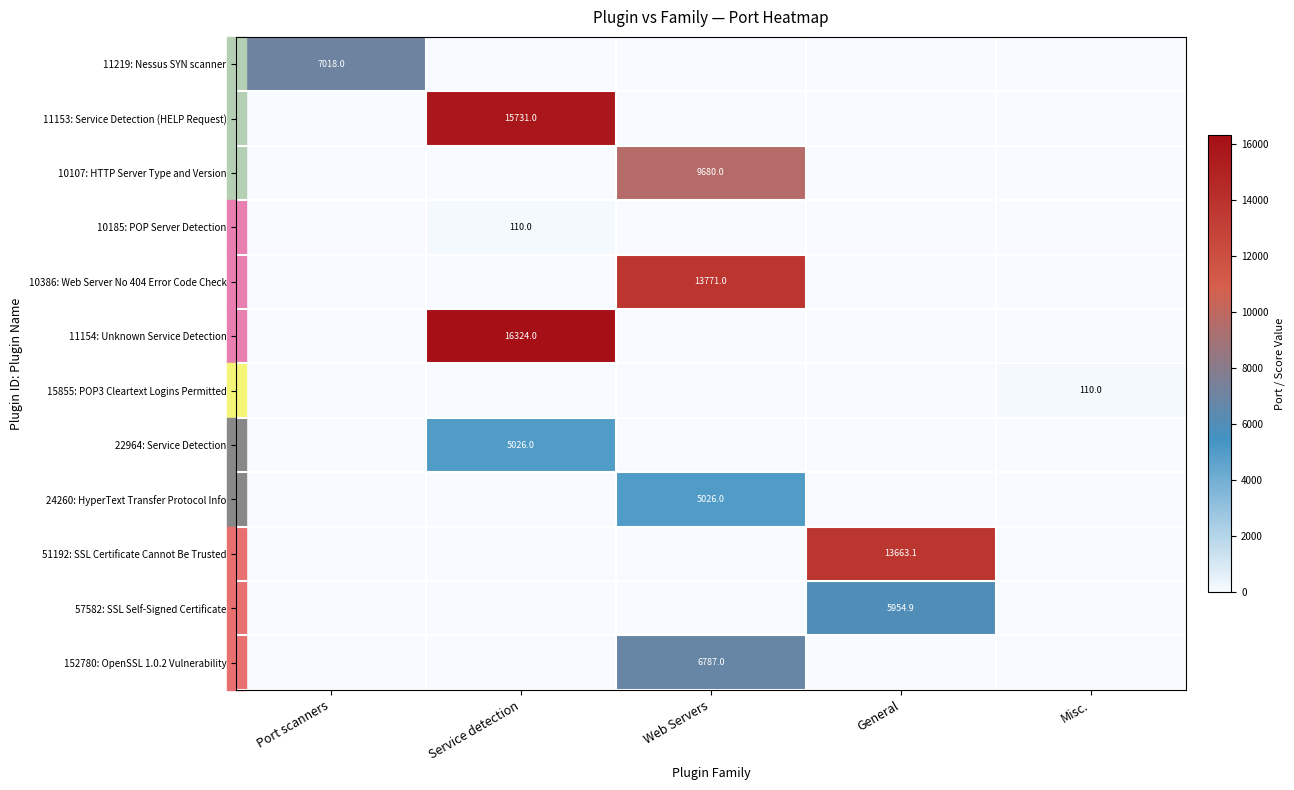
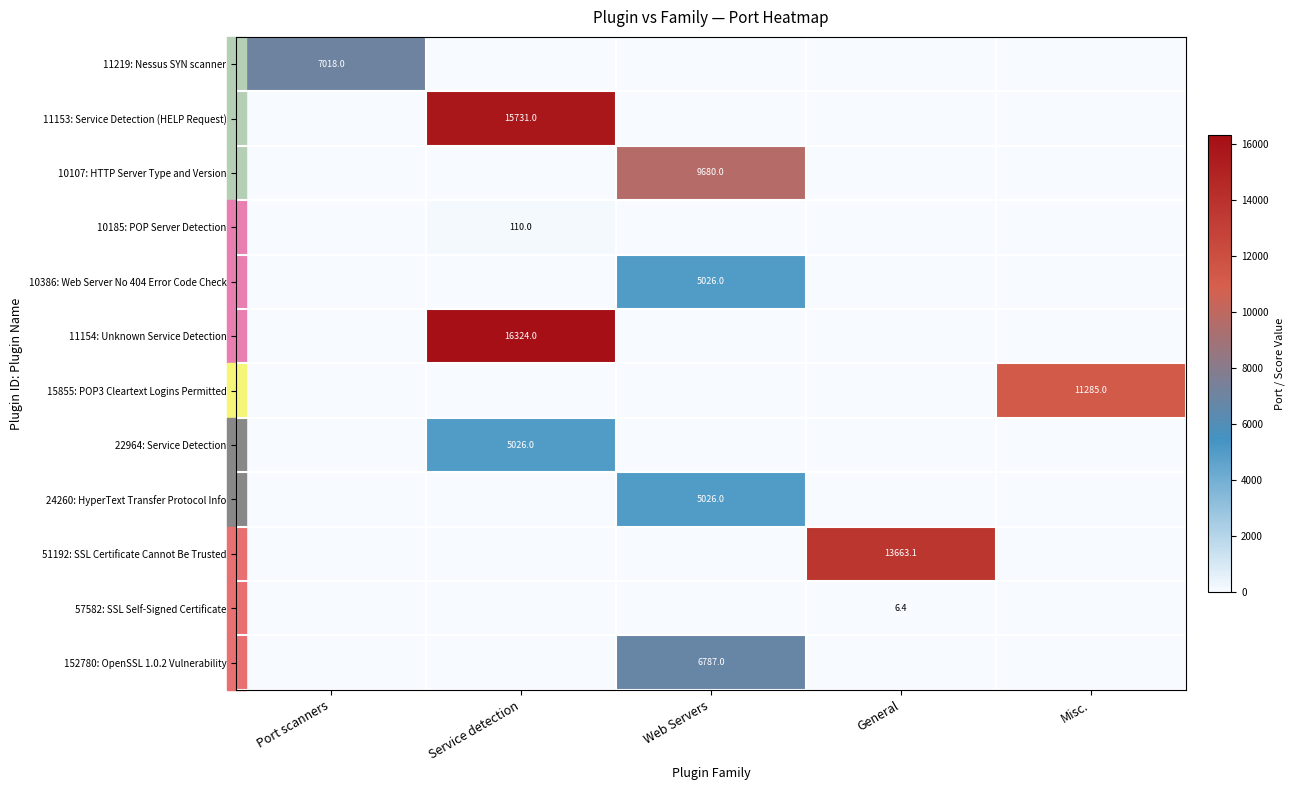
10386: Web Server No 404 Error Code Check, Web Servers: 13771.0 -> 5026.0
15855: POP3 Cleartext Logins Permitted, Misc.: 110.0 -> 11285.0
57582: SSL Self-Signed Certificate, General: 5954.9 -> 6.4
